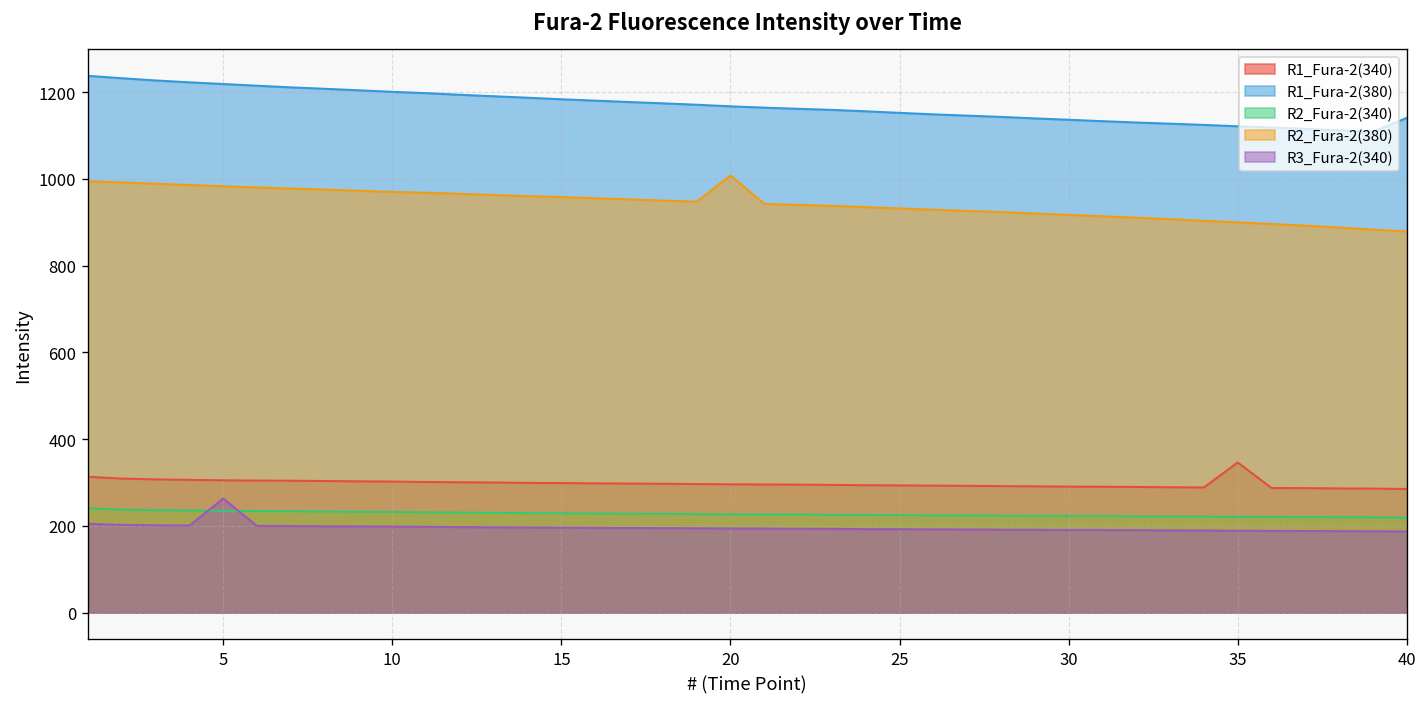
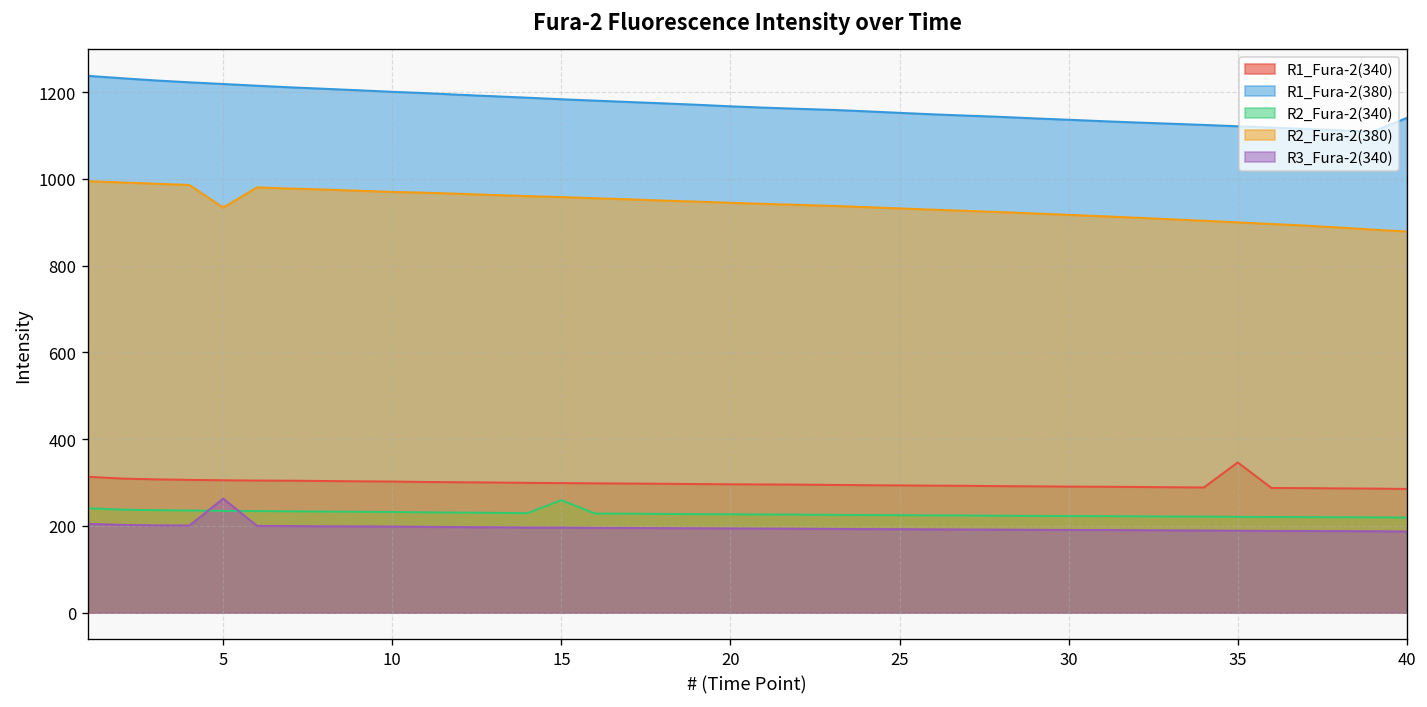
R2_Fura-2(380), 5: 980 -> 930
R2_Fura-2(340), 15: 230 -> 260
R2_Fura-2(380), 20: 1010 -> 950
